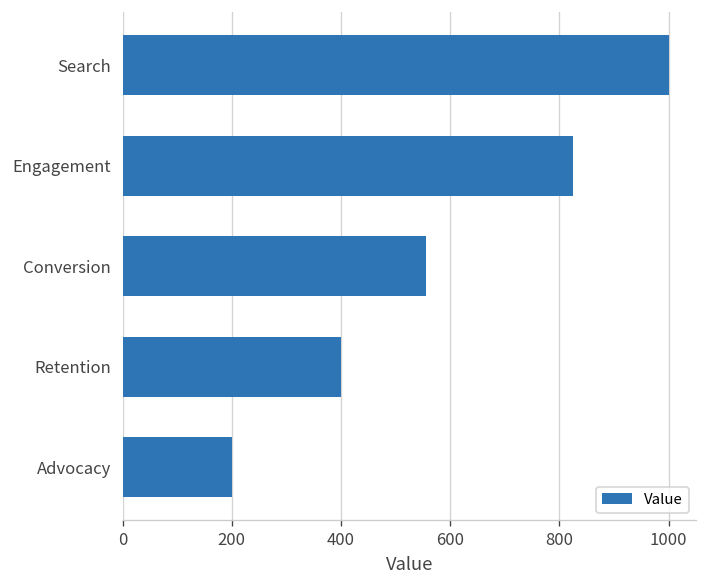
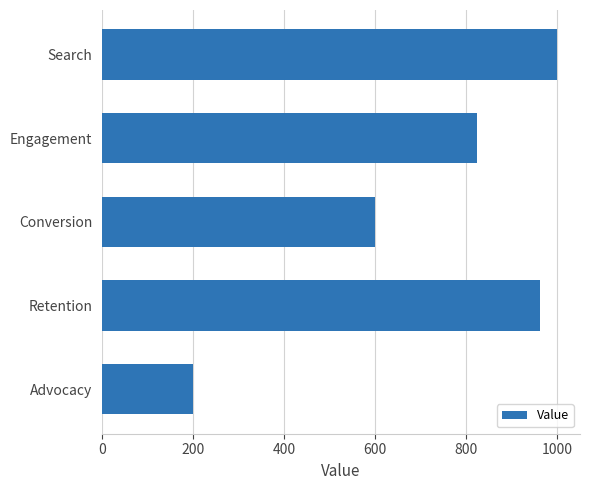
Conversion: 560 -> 600
Retention: 400 -> 960
